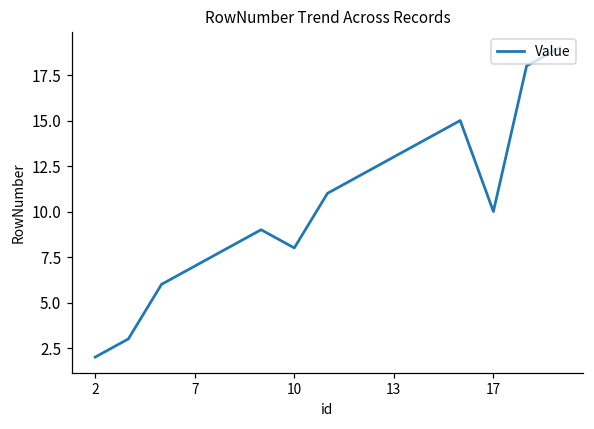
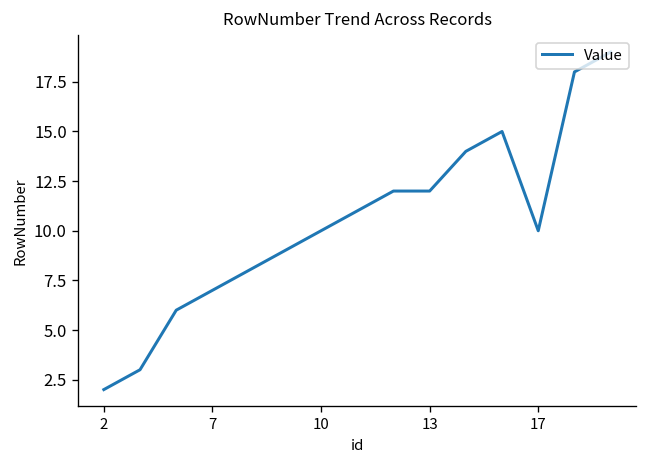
10: 8 -> 10
13: 13 -> 12
